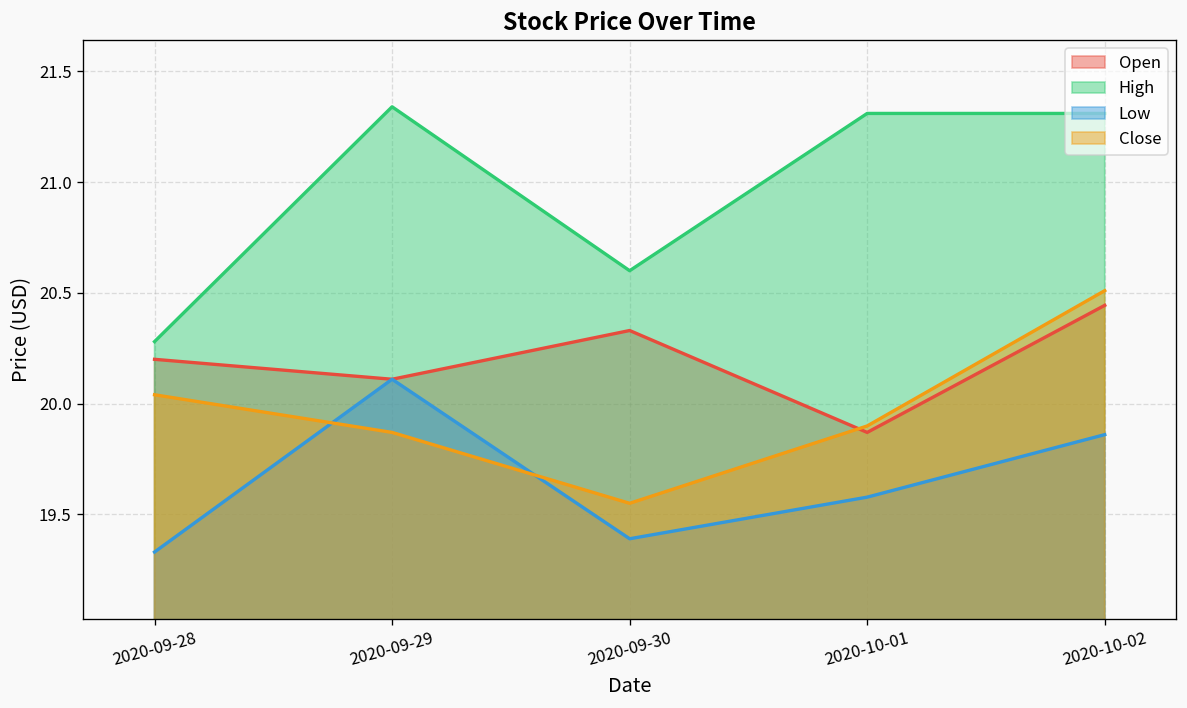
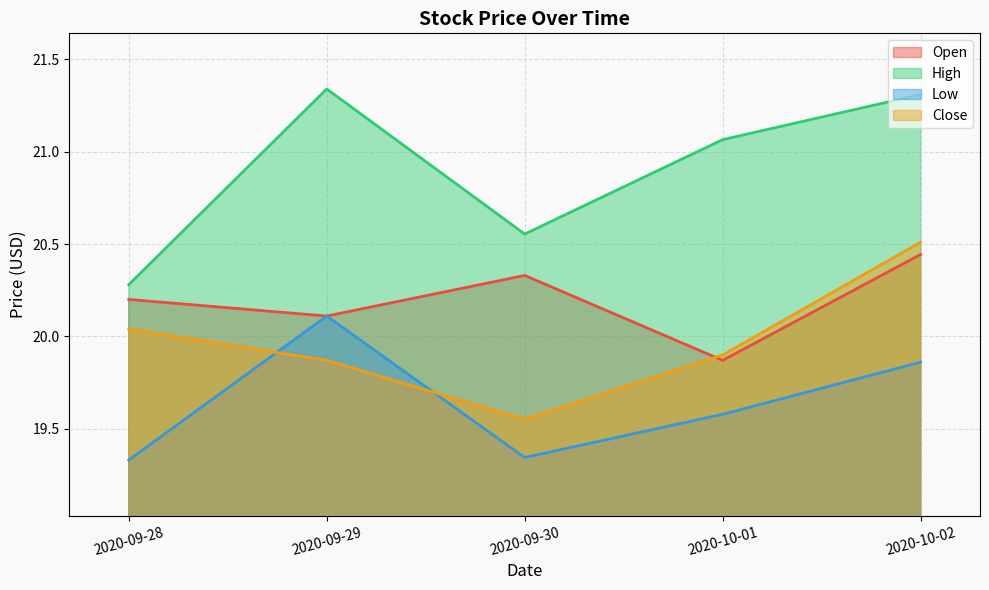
High, 2020-09-30: 20.60 -> 20.55
Low, 2020-09-30: 19.39 -> 19.34
High, 2020-10-01: 21.31 -> 21.07
